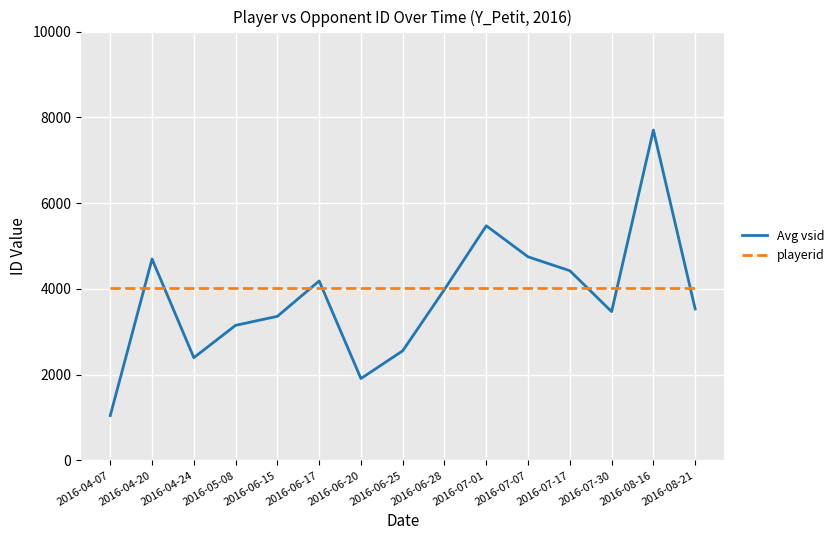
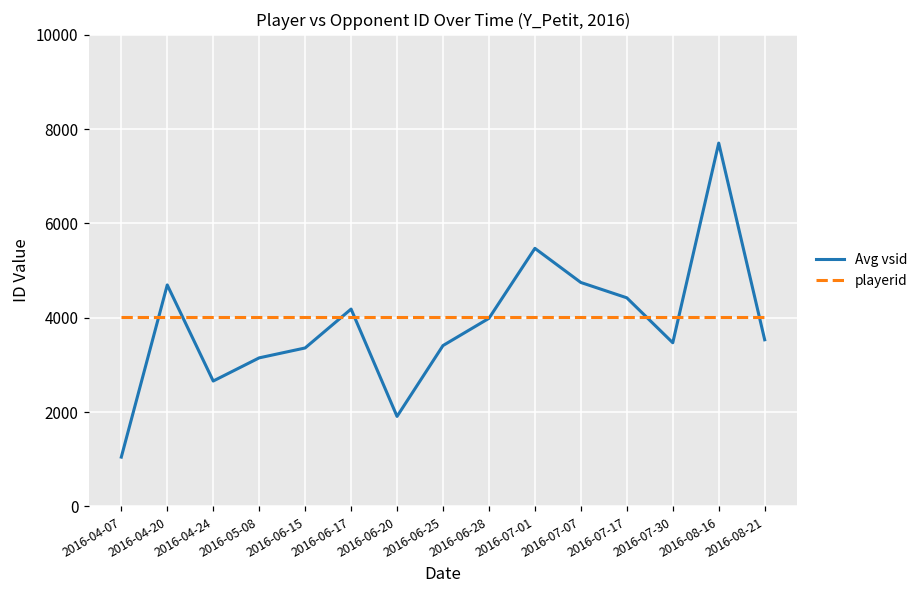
Avg vsid, 2016-04-24: 2400 -> 2700
Avg vsid, 2016-06-25: 2600 -> 3400
